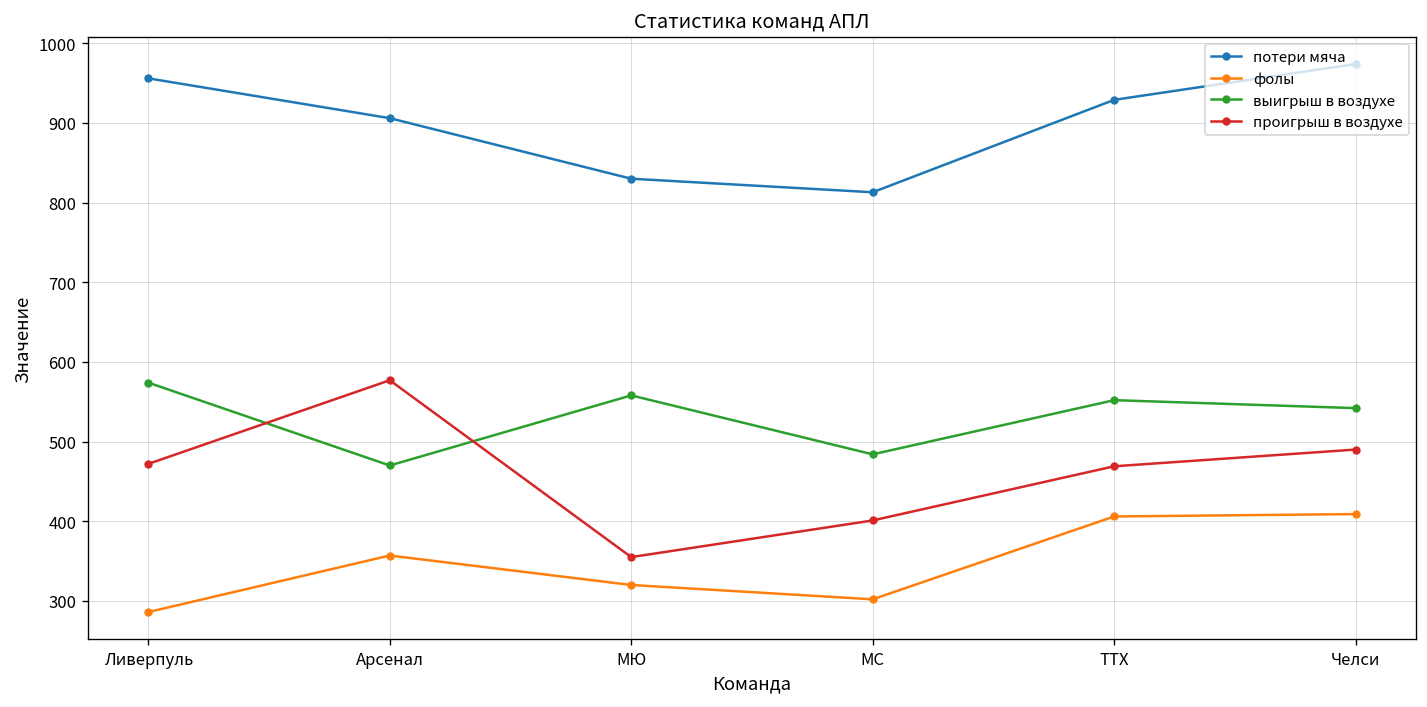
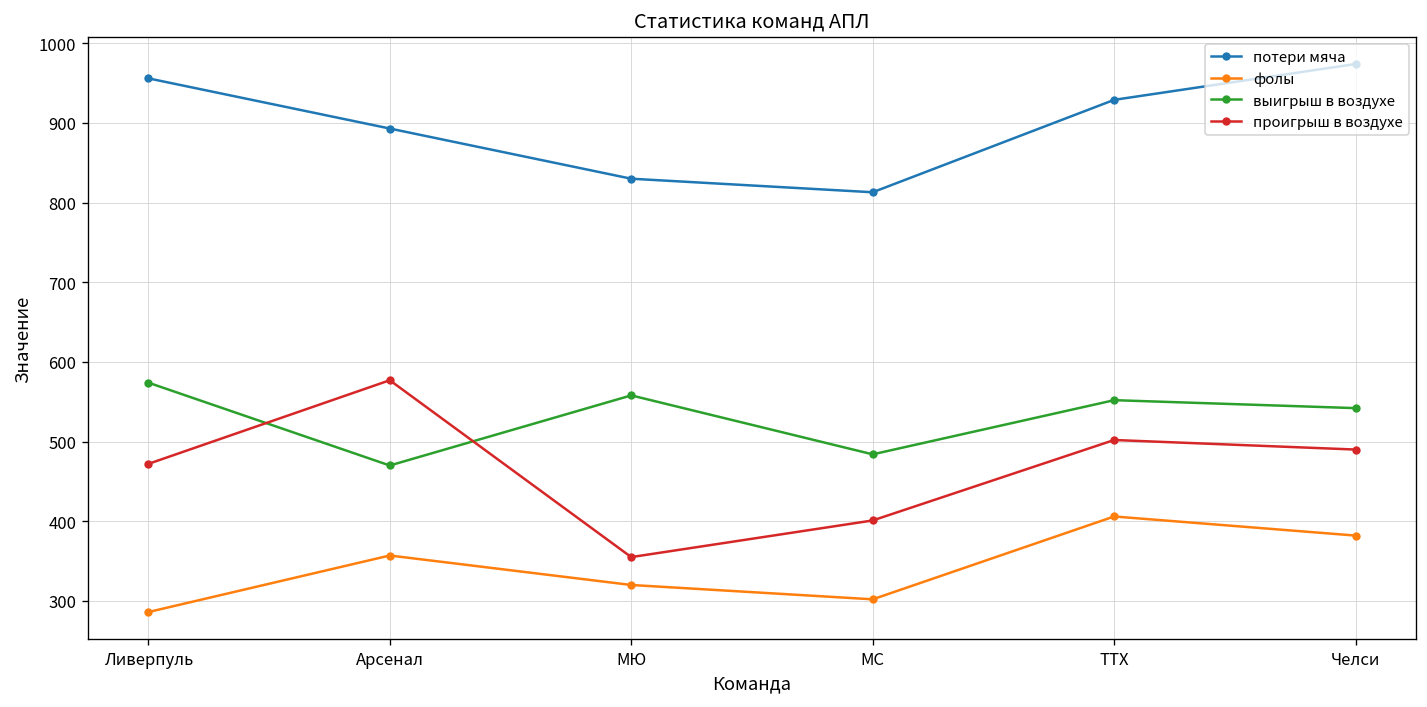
потери мяча, Арсенал: 910 -> 890
проигрыш в воздухе, ТТХ: 470 -> 500
фолы, Челси: 410 -> 380
